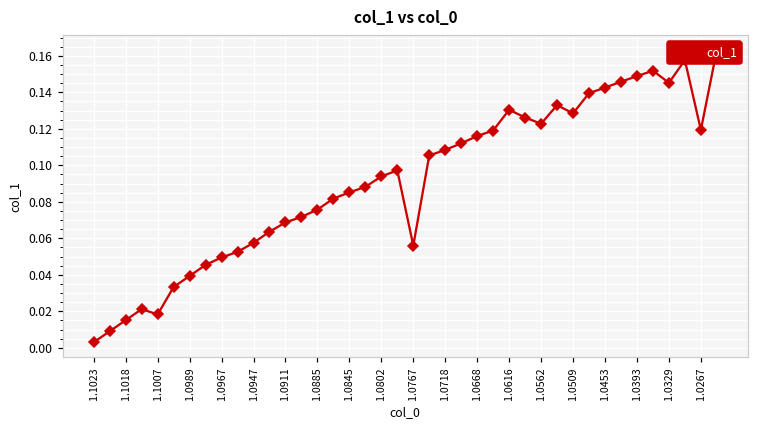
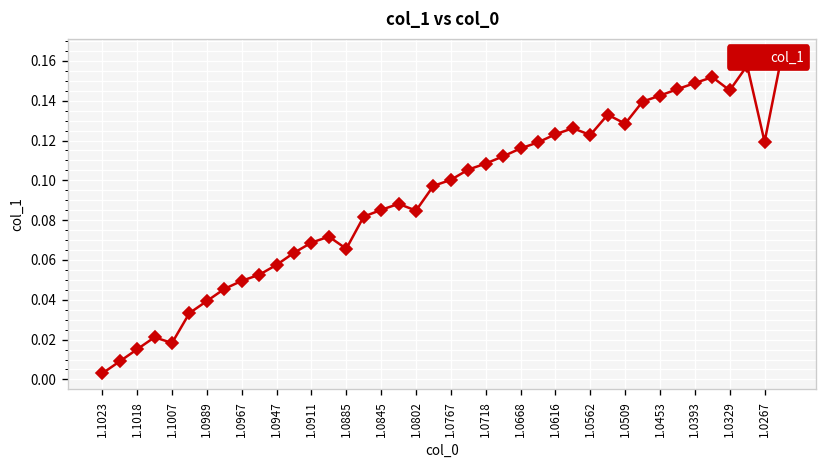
1.0885: 0.076 -> 0.066
1.0802: 0.094 -> 0.085
1.0767: 0.056 -> 0.100
1.0616: 0.130 -> 0.123
